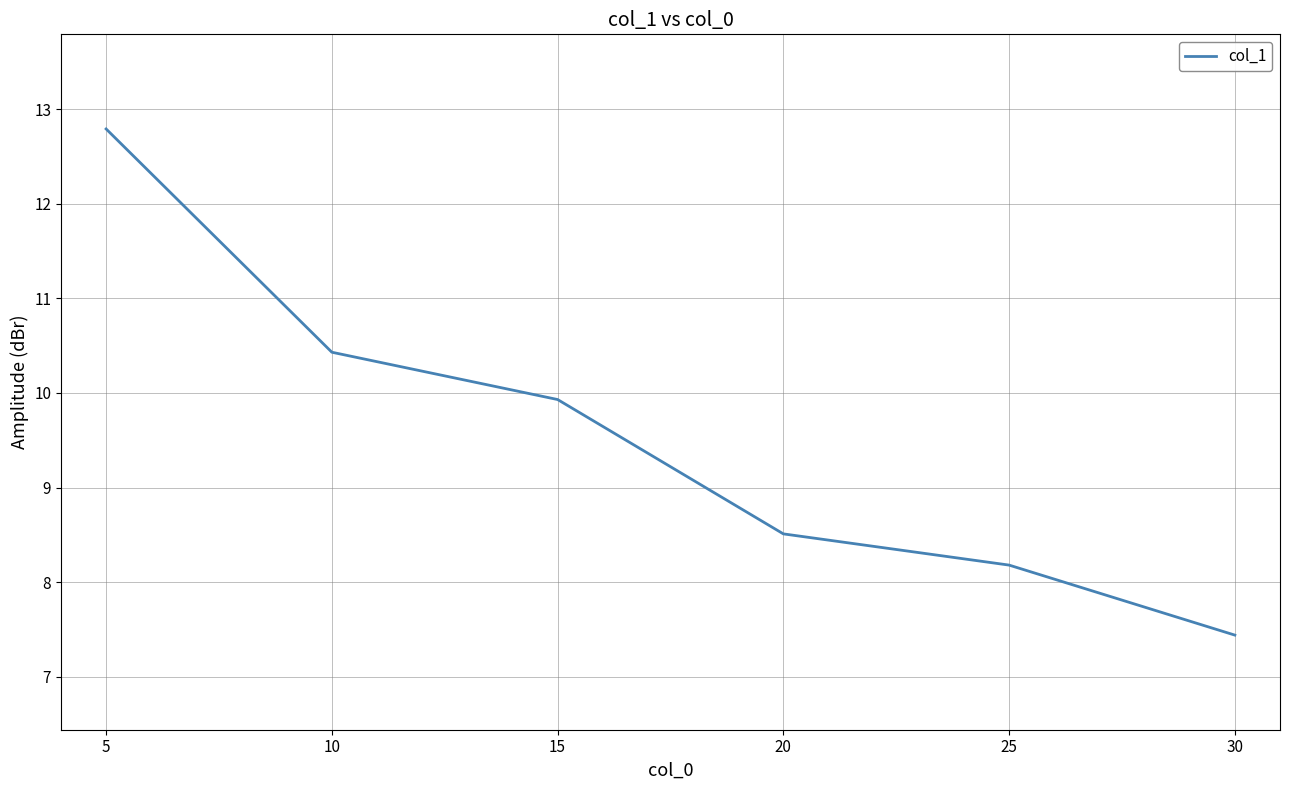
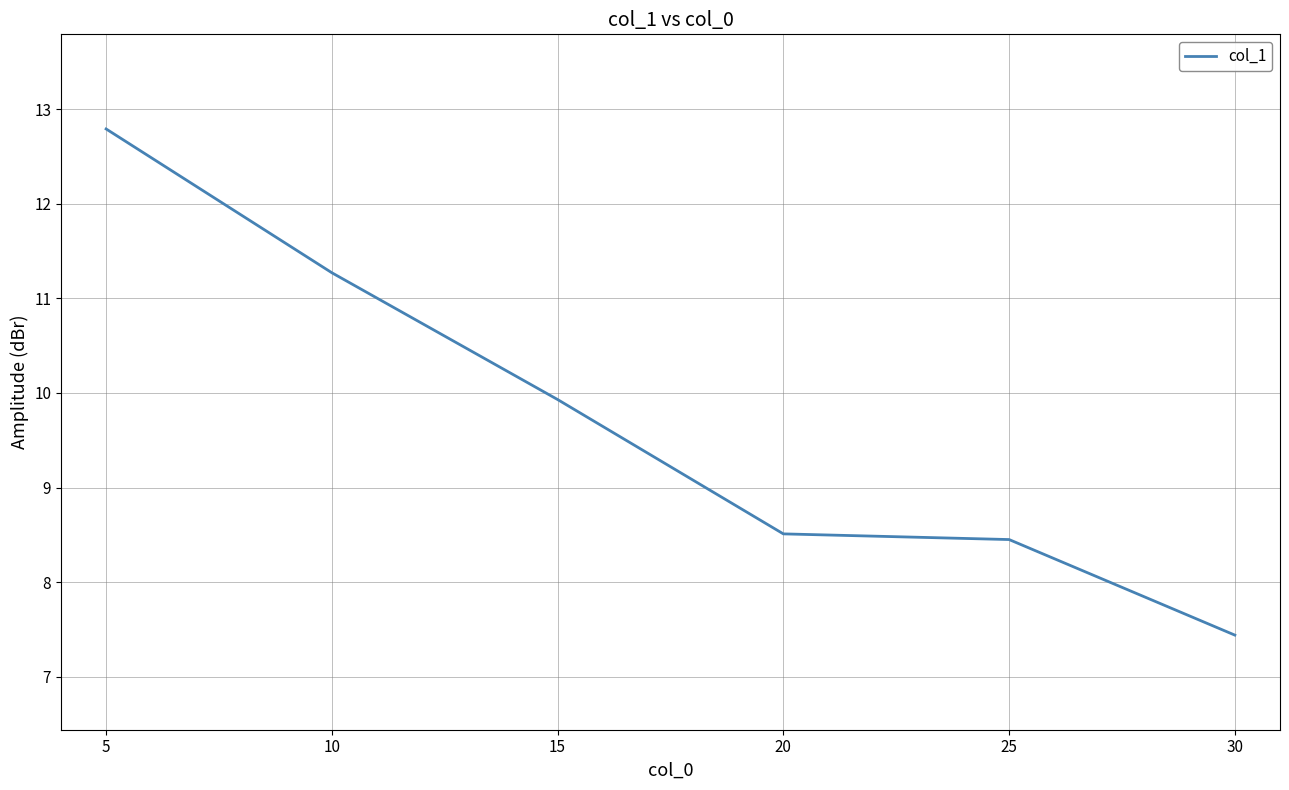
10: 10.4 -> 11.3
25: 8.2 -> 8.5
